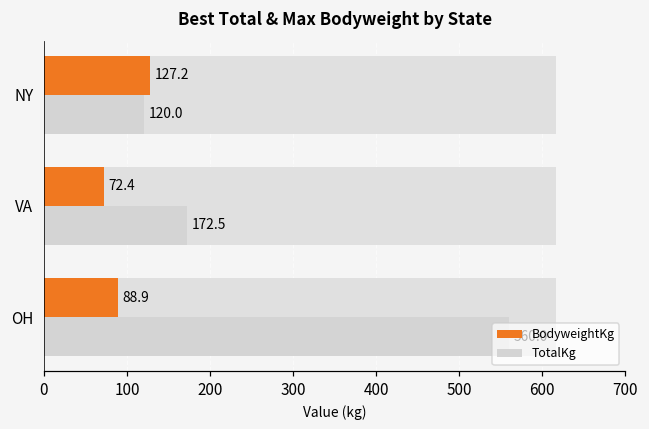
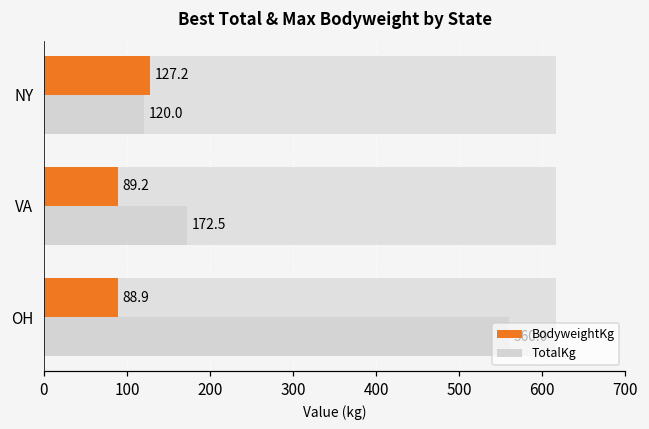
BodyweightKg, VA: 72.4 -> 89.2
